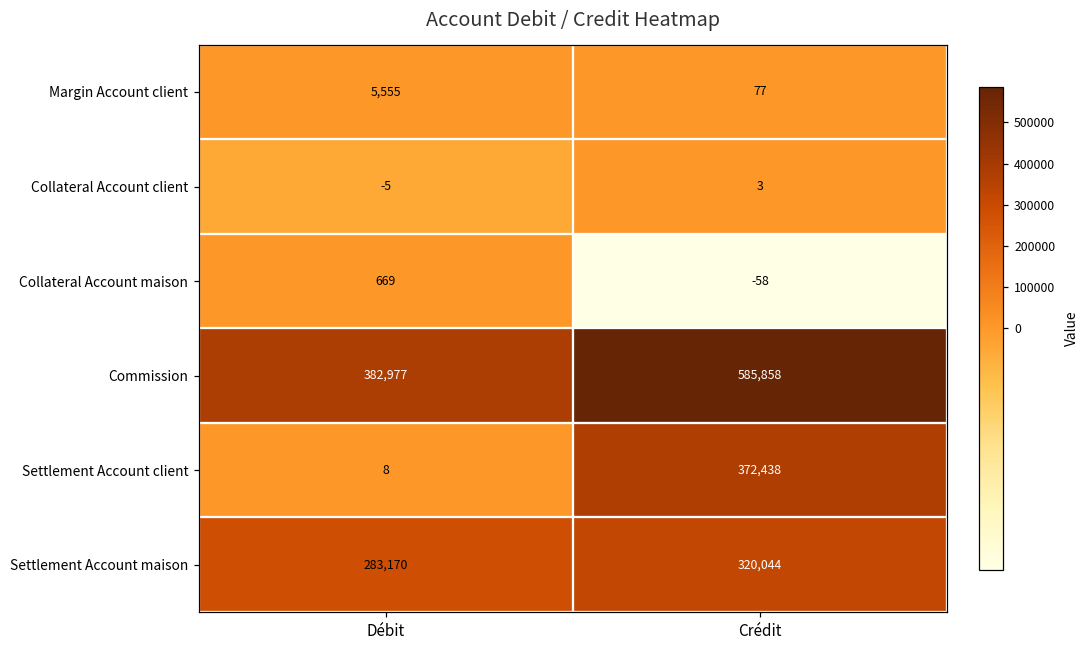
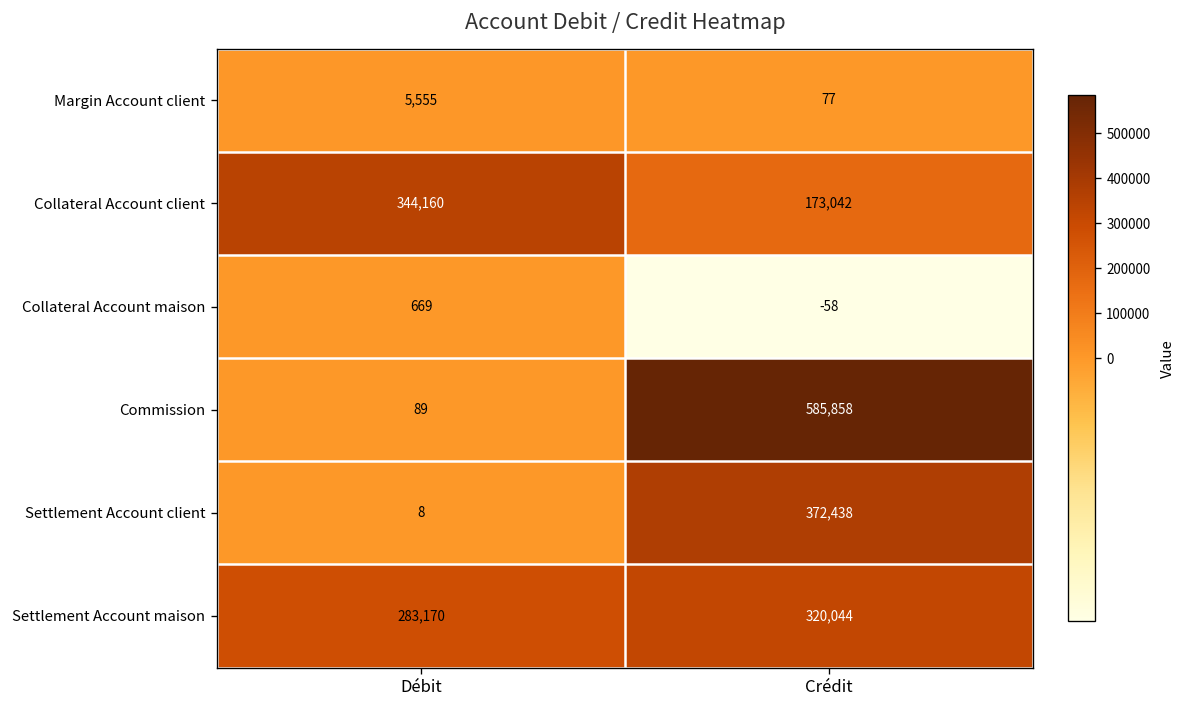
Collateral Account client, Débit: -5 -> 344,160
Collateral Account client, Crédit: 3 -> 173,042
Commission, Débit: 382,977 -> 89
